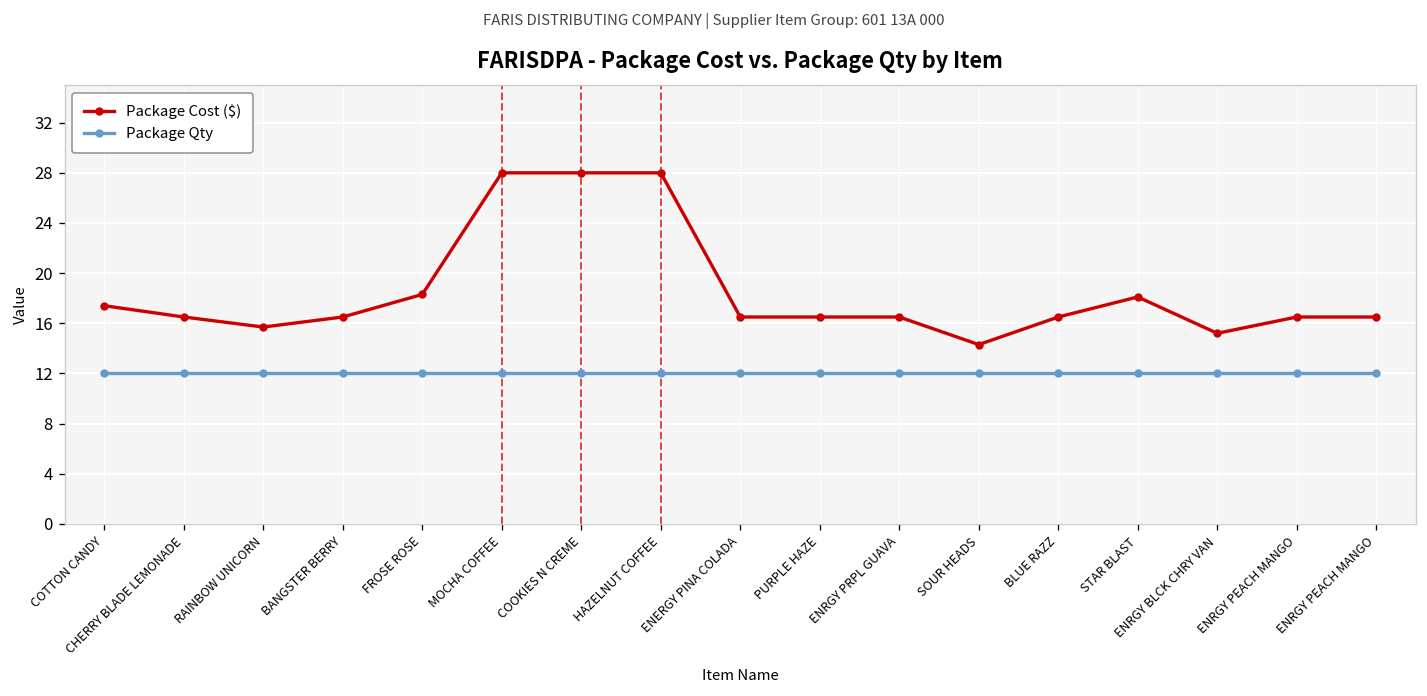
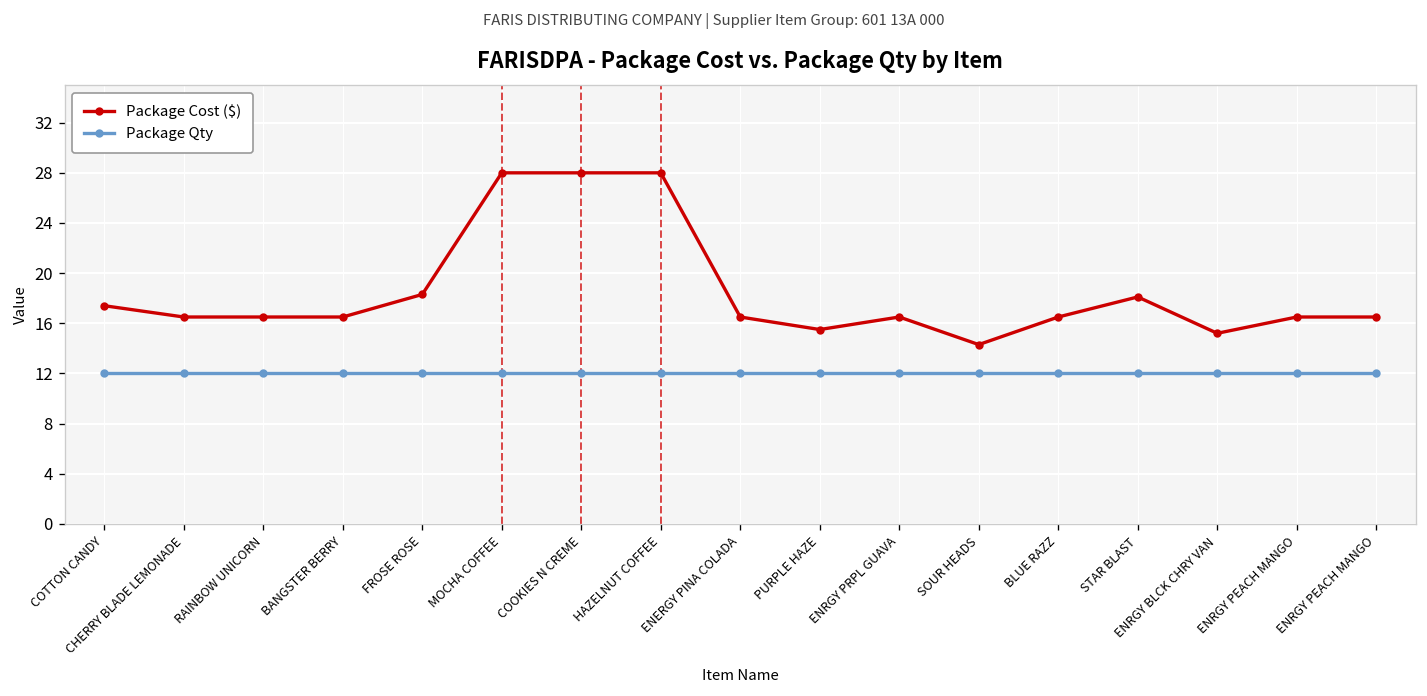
Package Cost ($), RAINBOW UNICORN: 15.7 -> 16.5
Package Cost ($), PURPLE HAZE: 16.5 -> 15.5
